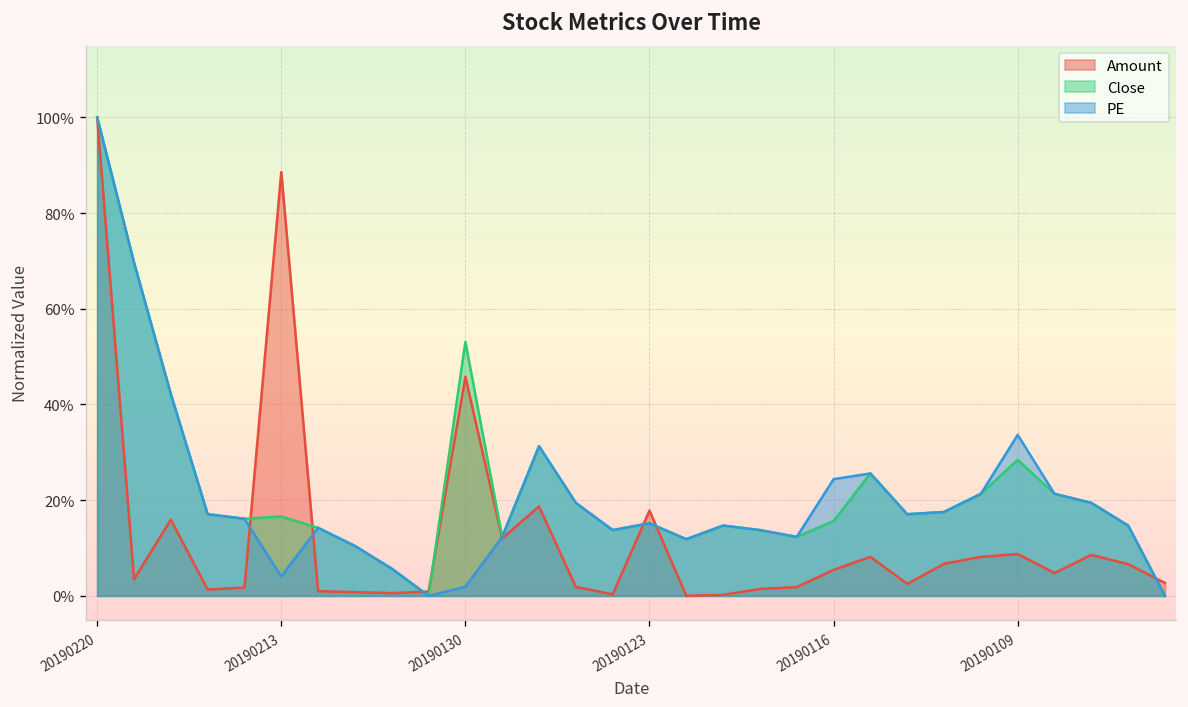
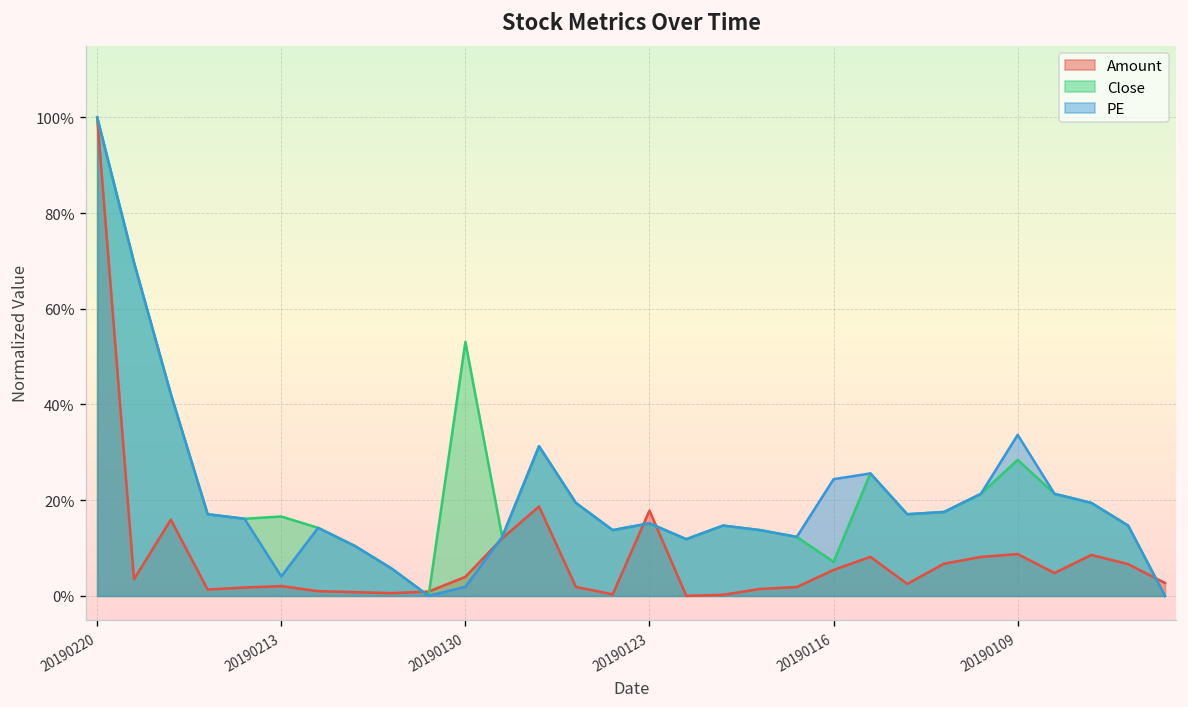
Amount, 20190213: 89% -> 2%
Amount, 20190130: 46% -> 4%
Close, 20190116: 16% -> 7%
